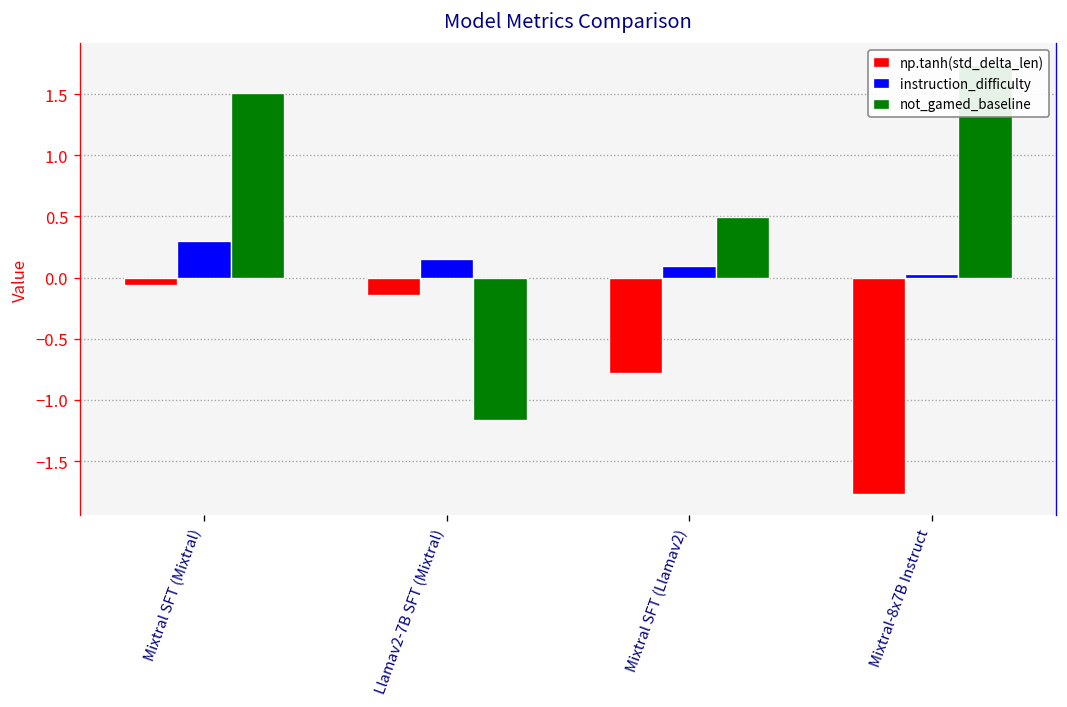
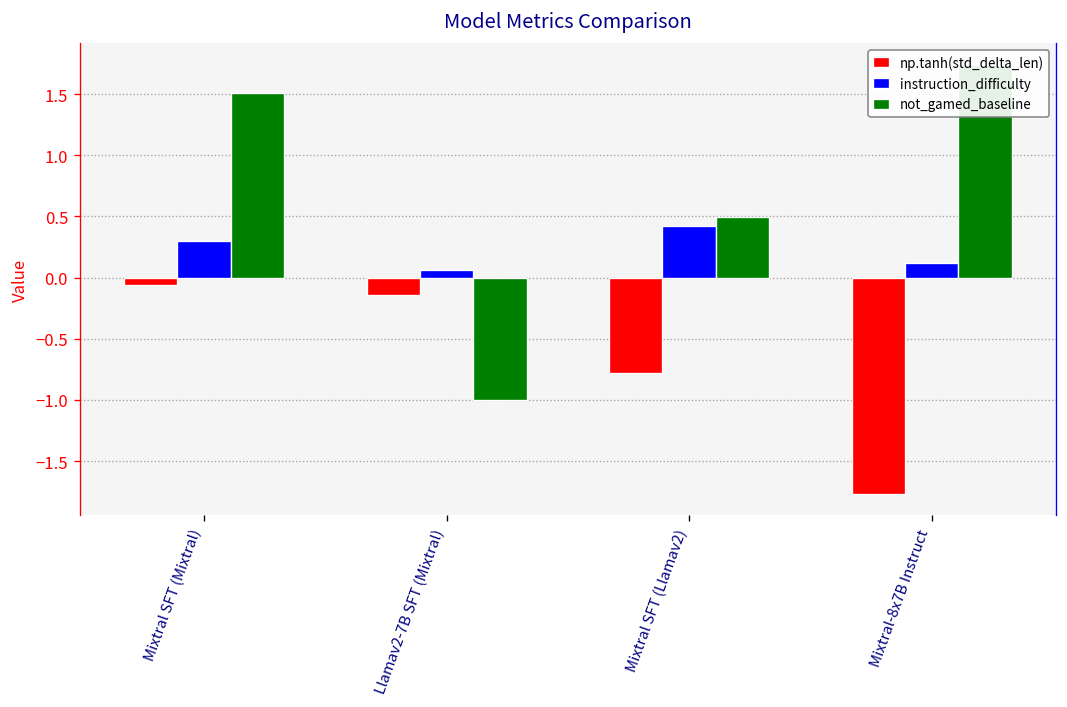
instruction_difficulty, Llamav2-7B SFT (Mixtral): 0.15 -> 0.06
not_gamed_baseline, Llamav2-7B SFT (Mixtral): -1.16 -> -1.00
instruction_difficulty, Mixtral SFT (Llamav2): 0.09 -> 0.42
instruction_difficulty, Mixtral-8x7B Instruct: 0.03 -> 0.12
